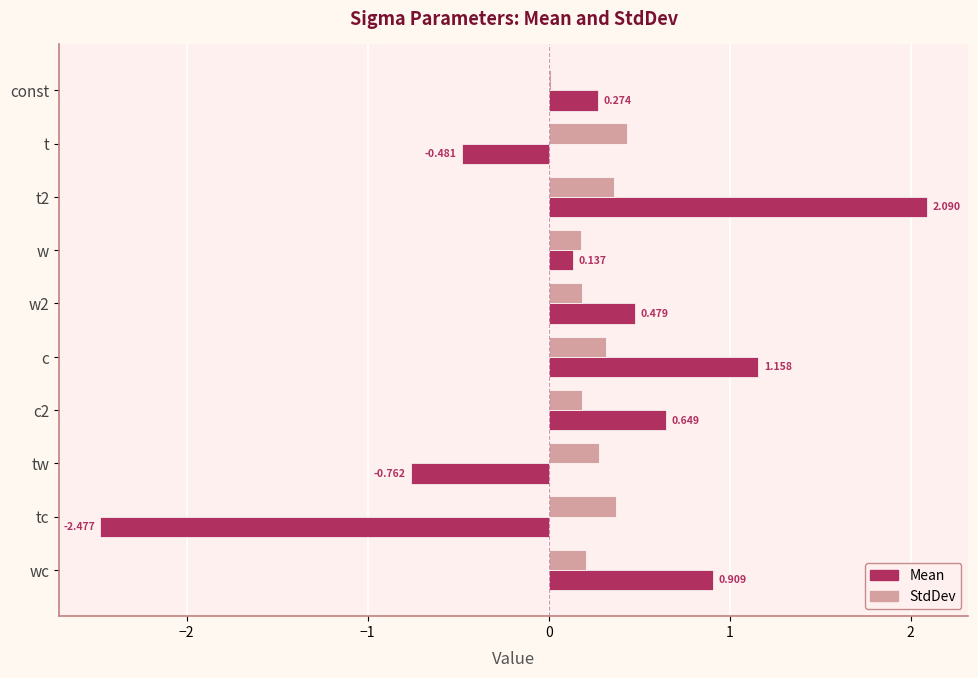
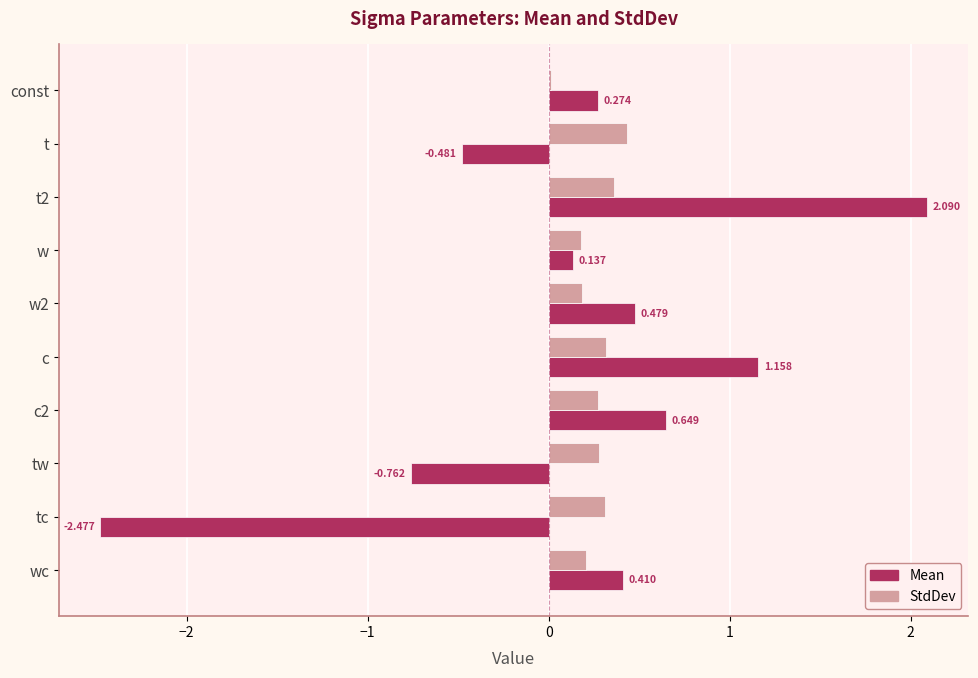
StdDev, c2: 0.18 -> 0.27
StdDev, tc: 0.37 -> 0.31
Mean, wc: 0.909 -> 0.410
